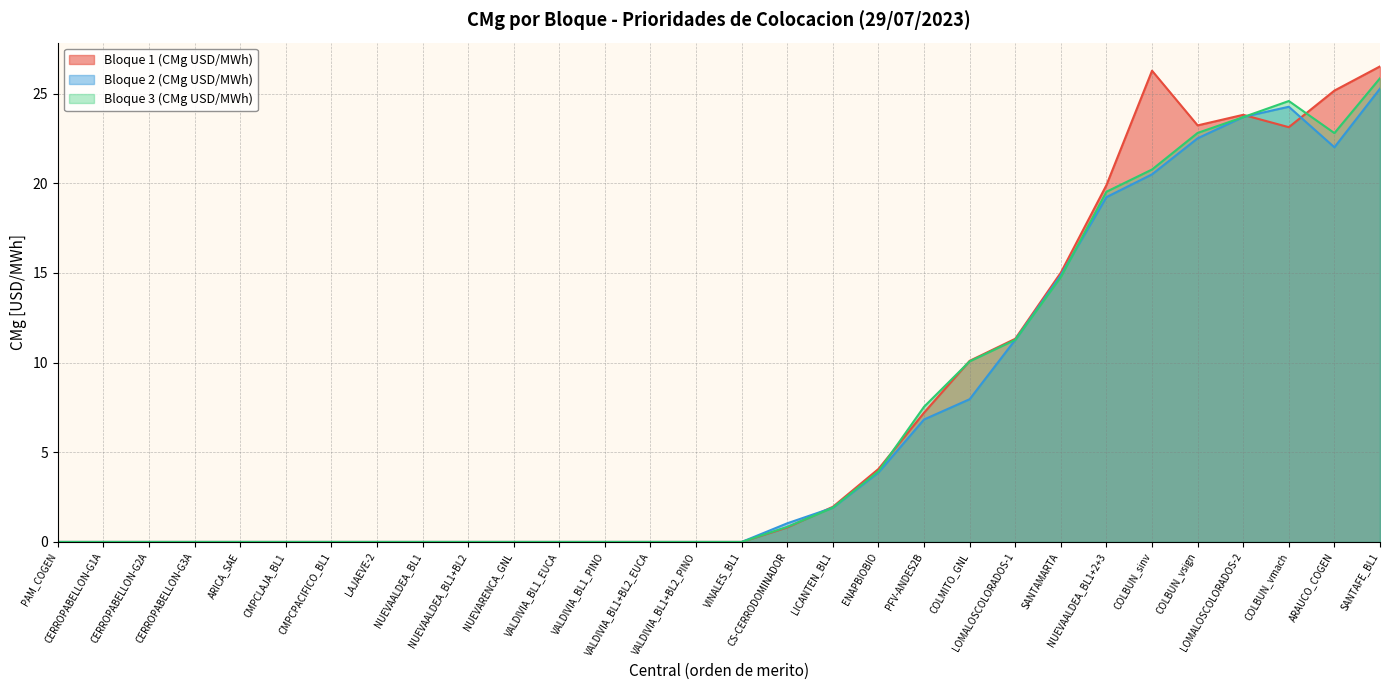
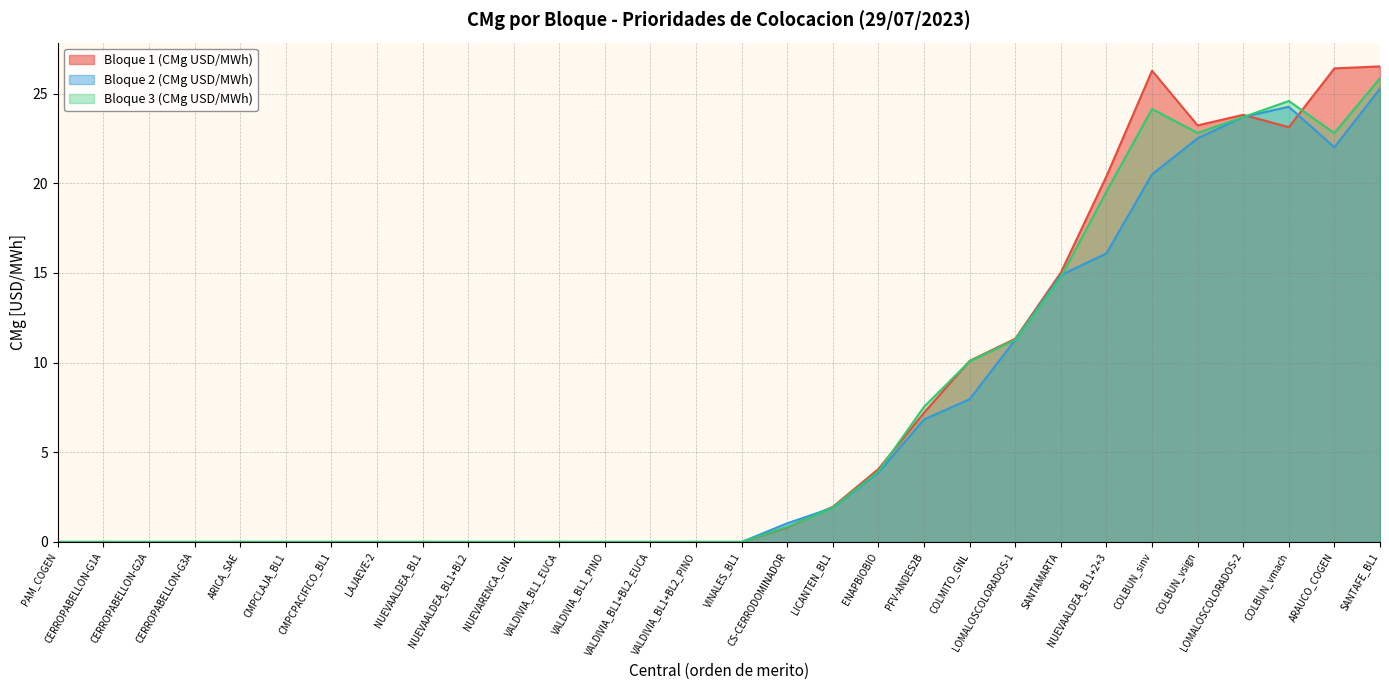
Bloque 1 (CMg USD/MWh), NUEVAALDEA_BL1+2+3: 19.9 -> 20.4
Bloque 2 (CMg USD/MWh), NUEVAALDEA_BL1+2+3: 19.2 -> 16.1
Bloque 3 (CMg USD/MWh), COLBUN_sinv: 20.8 -> 24.1
Bloque 1 (CMg USD/MWh), ARAUCO_COGEN: 25.2 -> 26.4
